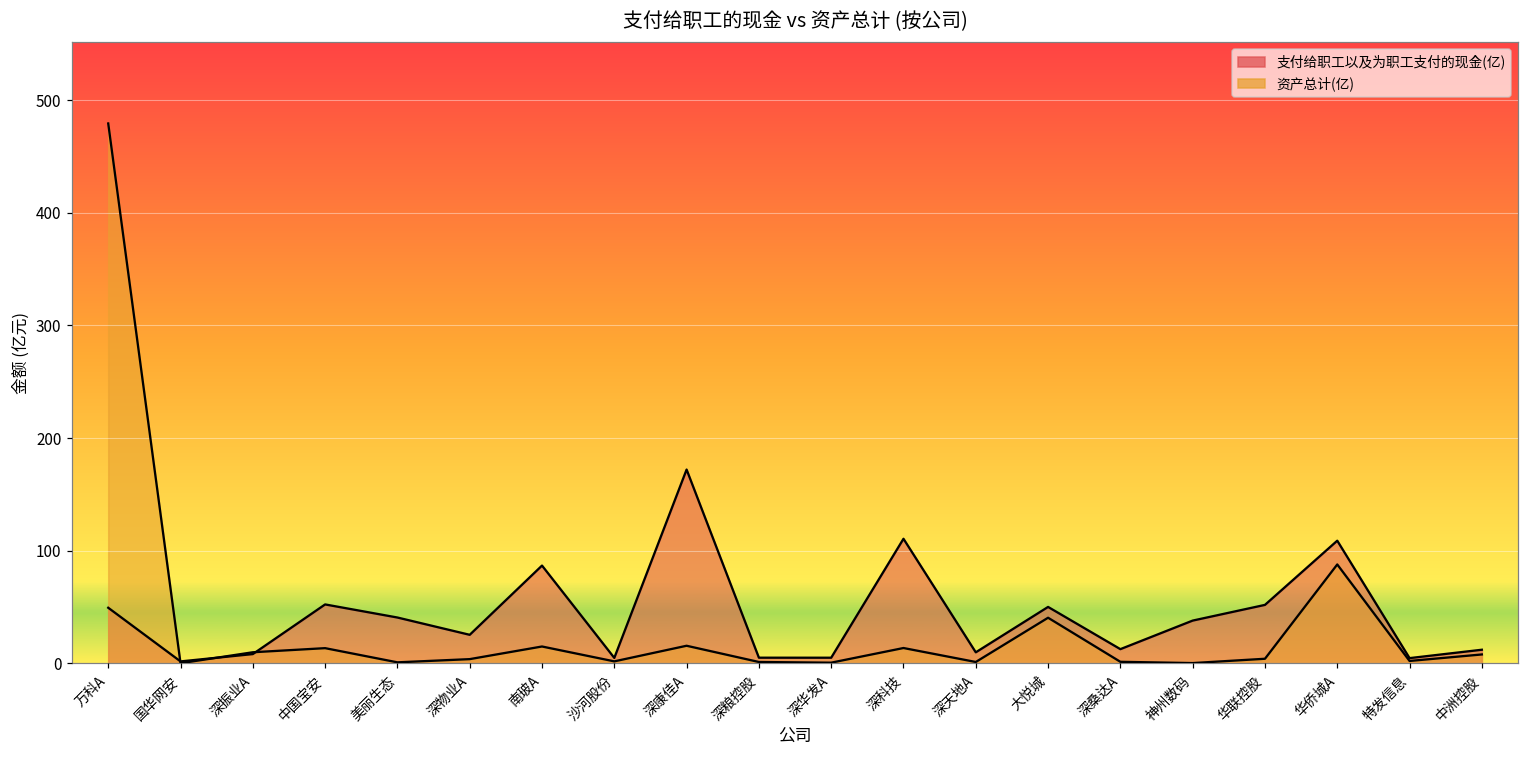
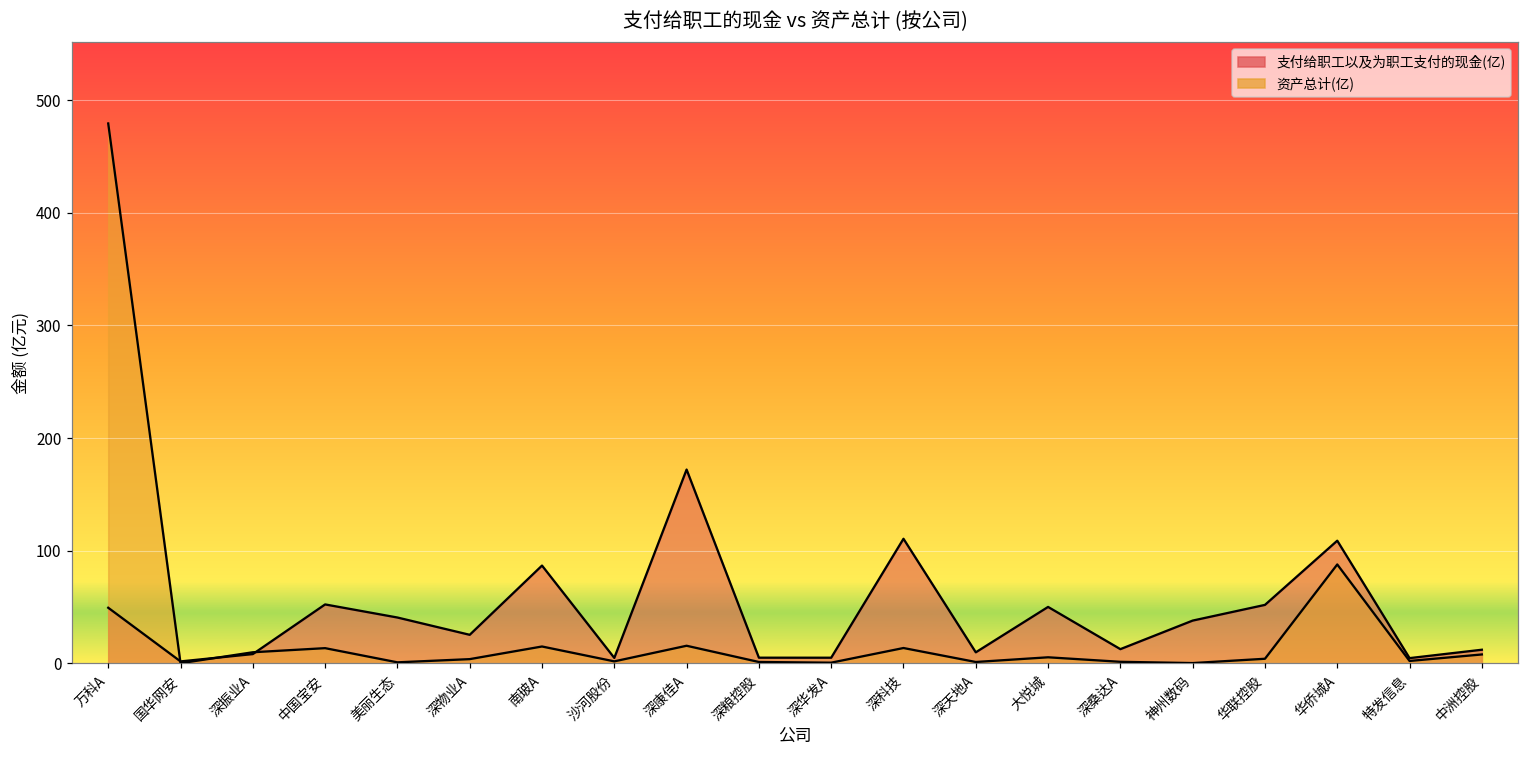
资产总计(亿), 大悦城: 41 -> 6
